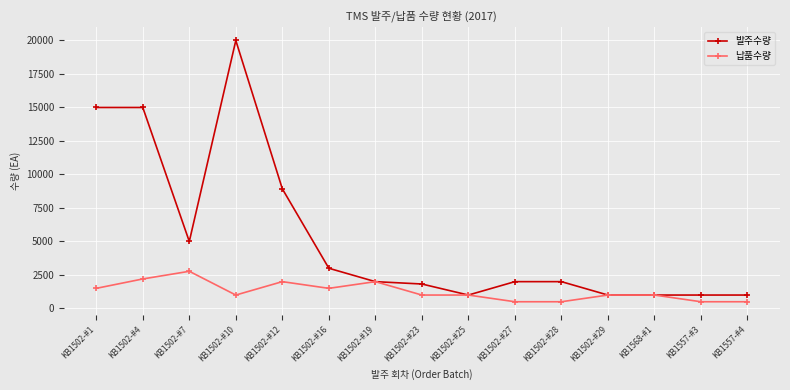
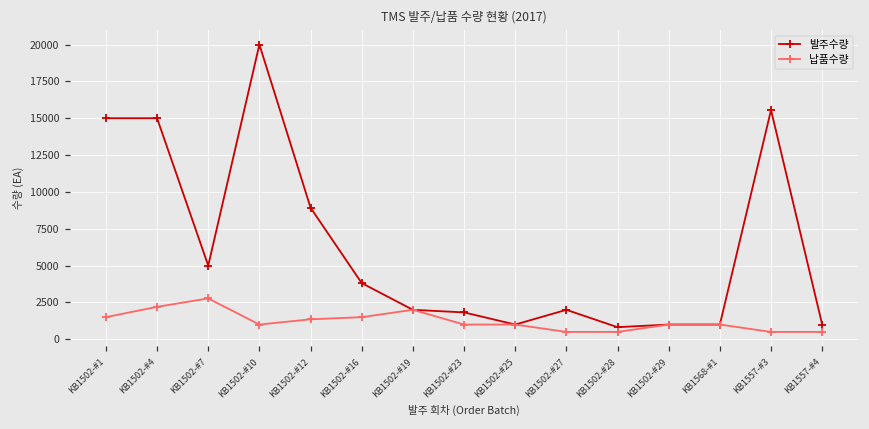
납품수량, KB1502-#12: 2000 -> 1400
발주수량, KB1502-#16: 3000 -> 3800
발주수량, KB1502-#28: 2000 -> 800
발주수량, KB1557-#3: 1000 -> 15600
